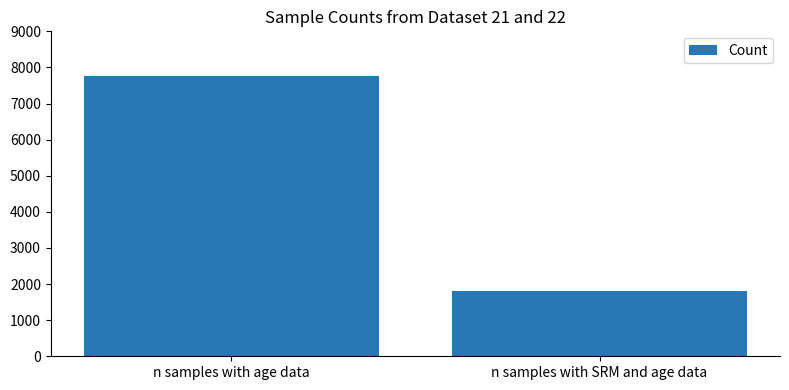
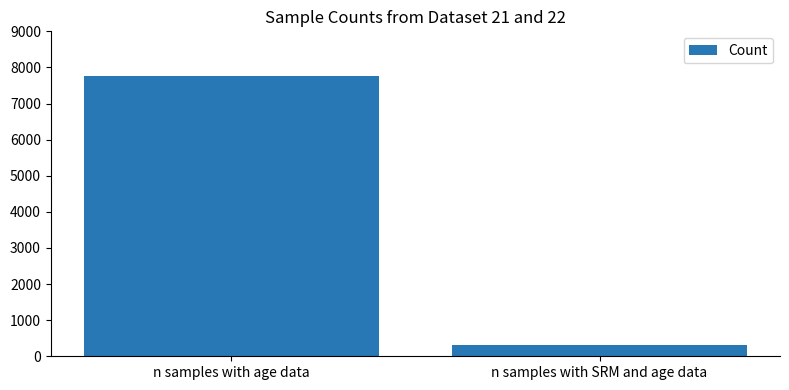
n samples with SRM and age data: 1800 -> 300
